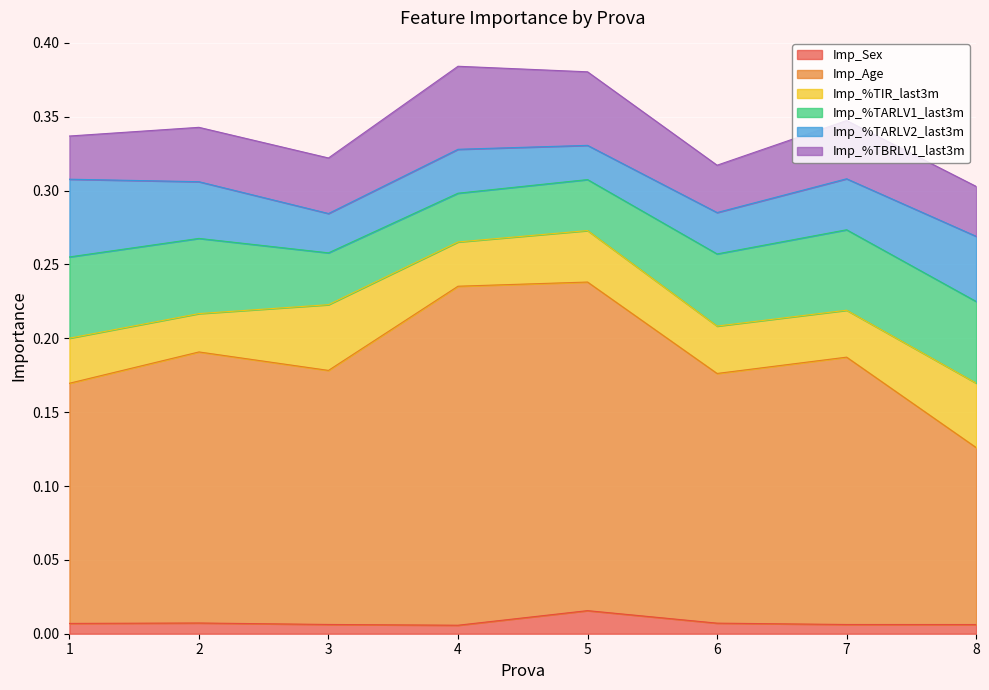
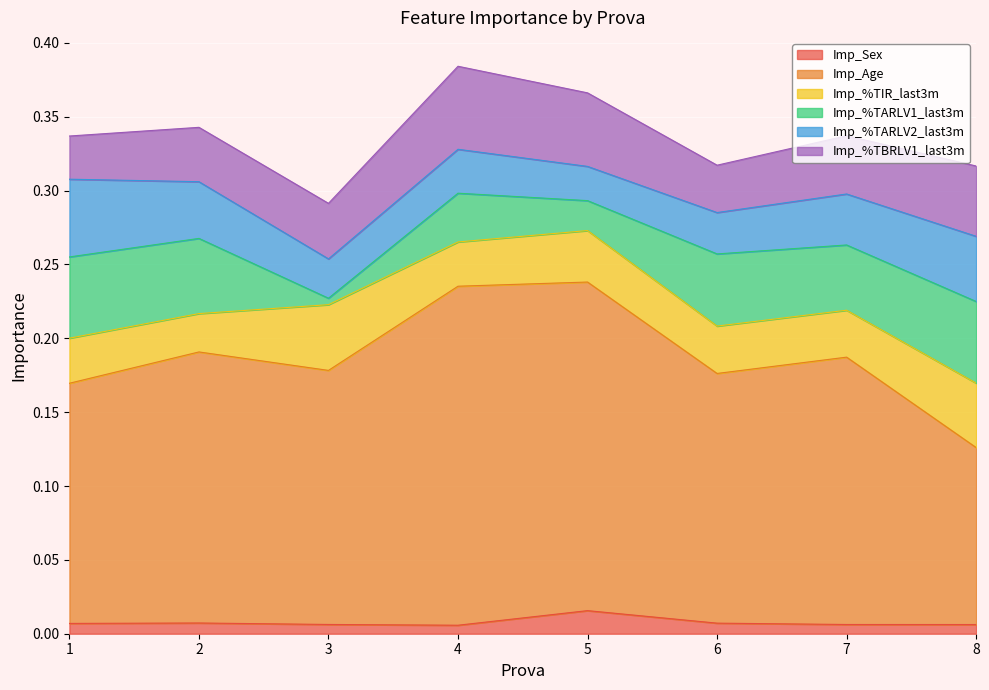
Imp_%TARLV1_last3m, 3: 0.035 -> 0.004
Imp_%TARLV1_last3m, 5: 0.035 -> 0.020
Imp_%TARLV1_last3m, 7: 0.054 -> 0.044
Imp_%TBRLV1_last3m, 8: 0.034 -> 0.048
